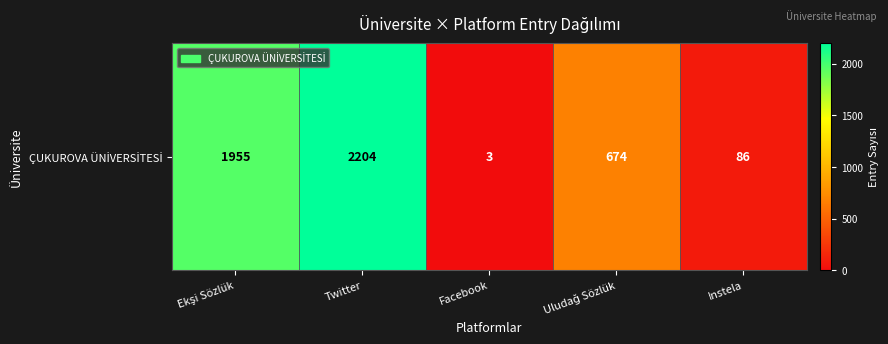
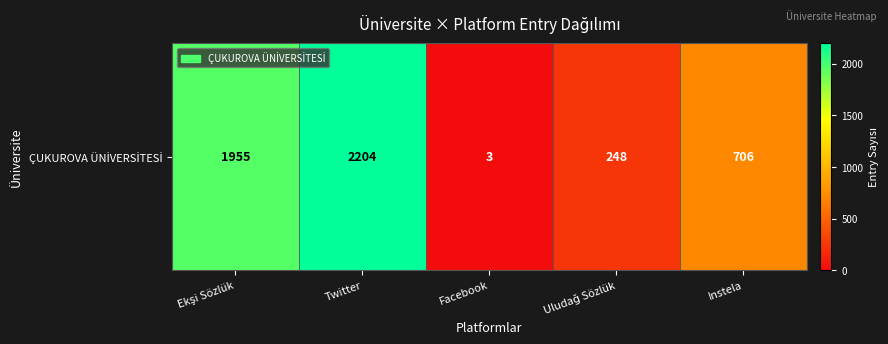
ÇUKUROVA ÜNİVERSİTESİ, Uludağ Sözlük: 674 -> 248
ÇUKUROVA ÜNİVERSİTESİ, Instela: 86 -> 706
